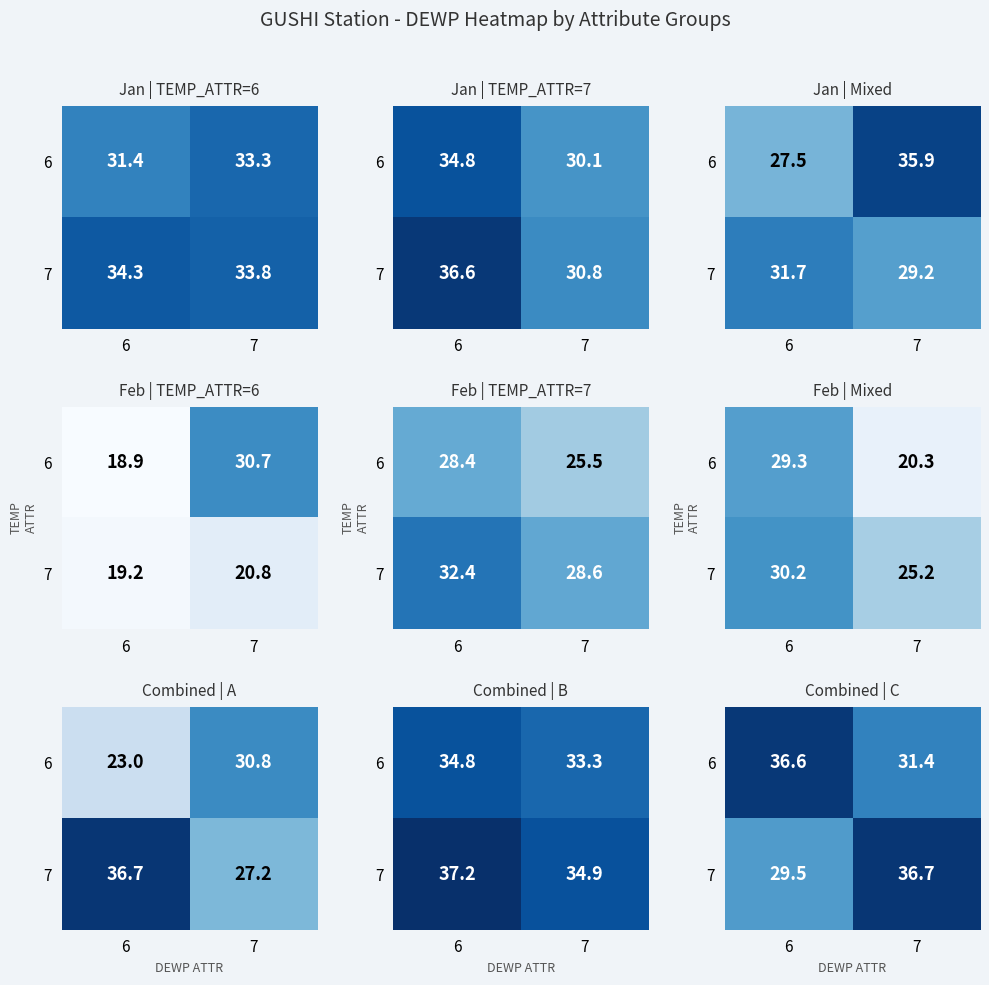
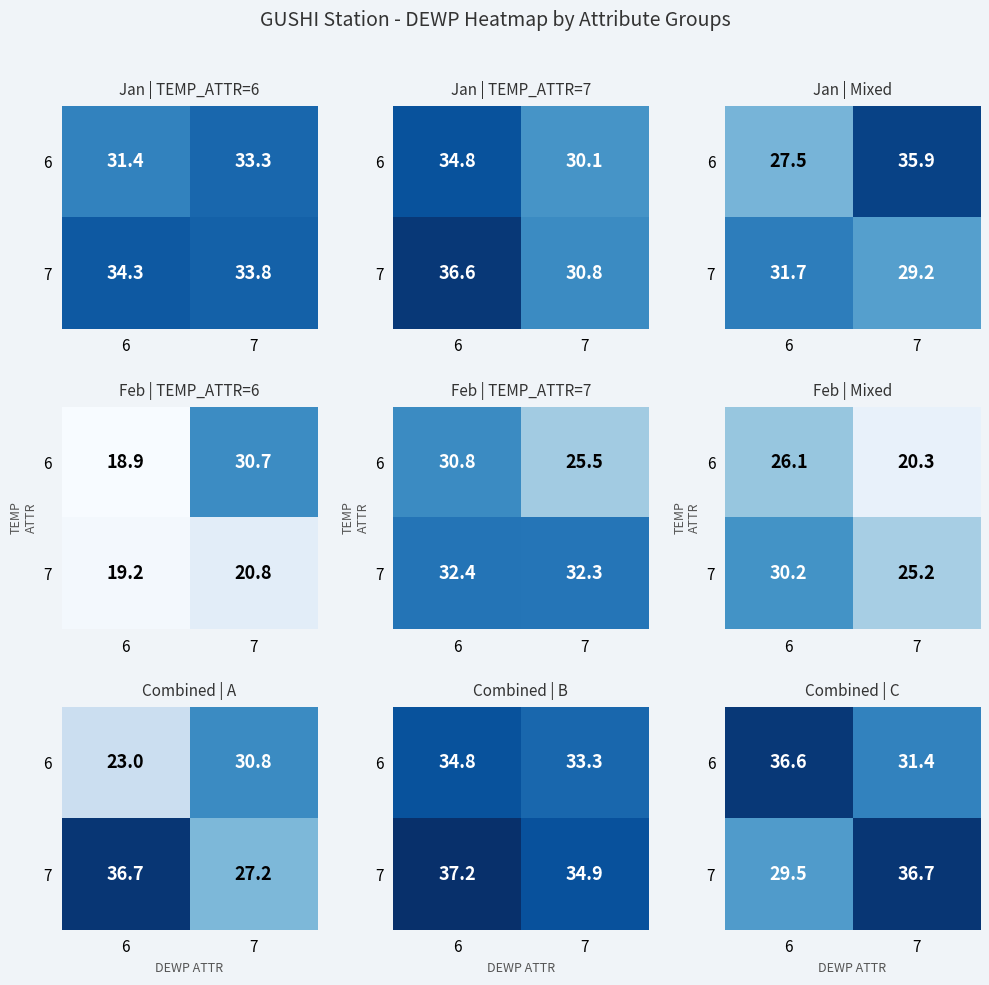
Feb | TEMP_ATTR=7, 6, 6: 28.4 -> 30.8
Feb | TEMP_ATTR=7, 7, 7: 28.6 -> 32.3
Feb | Mixed, 6, 6: 29.3 -> 26.1
